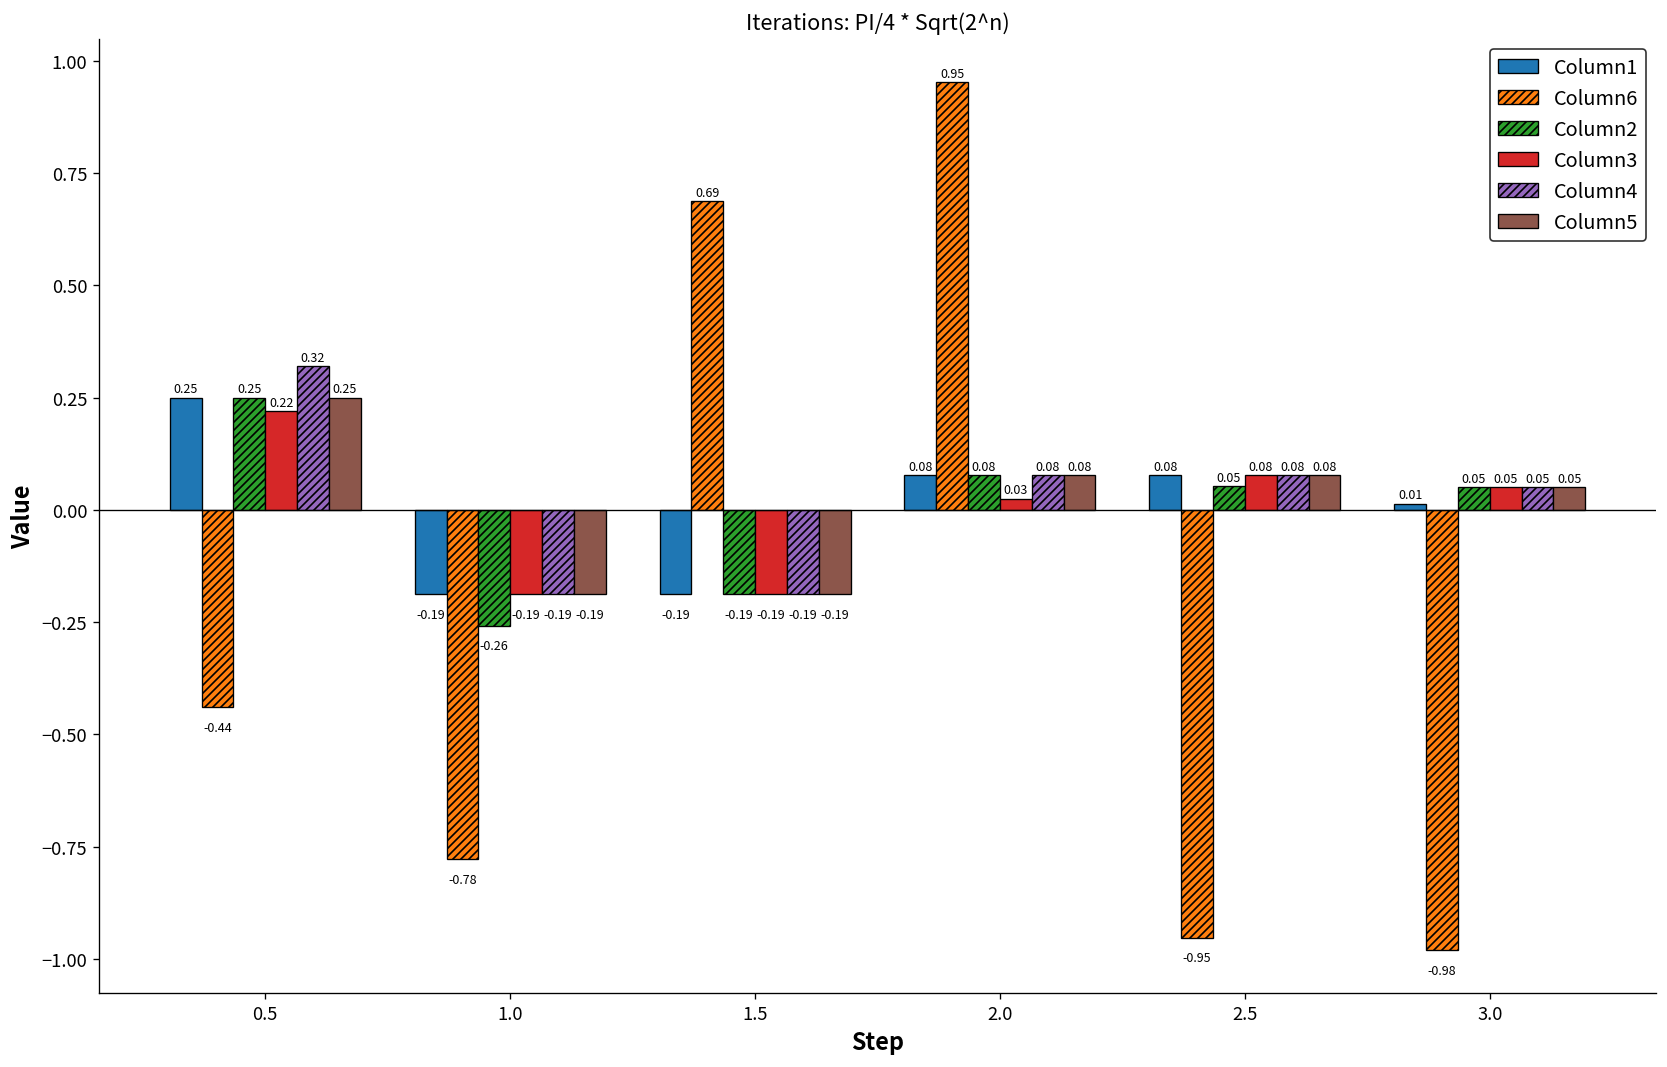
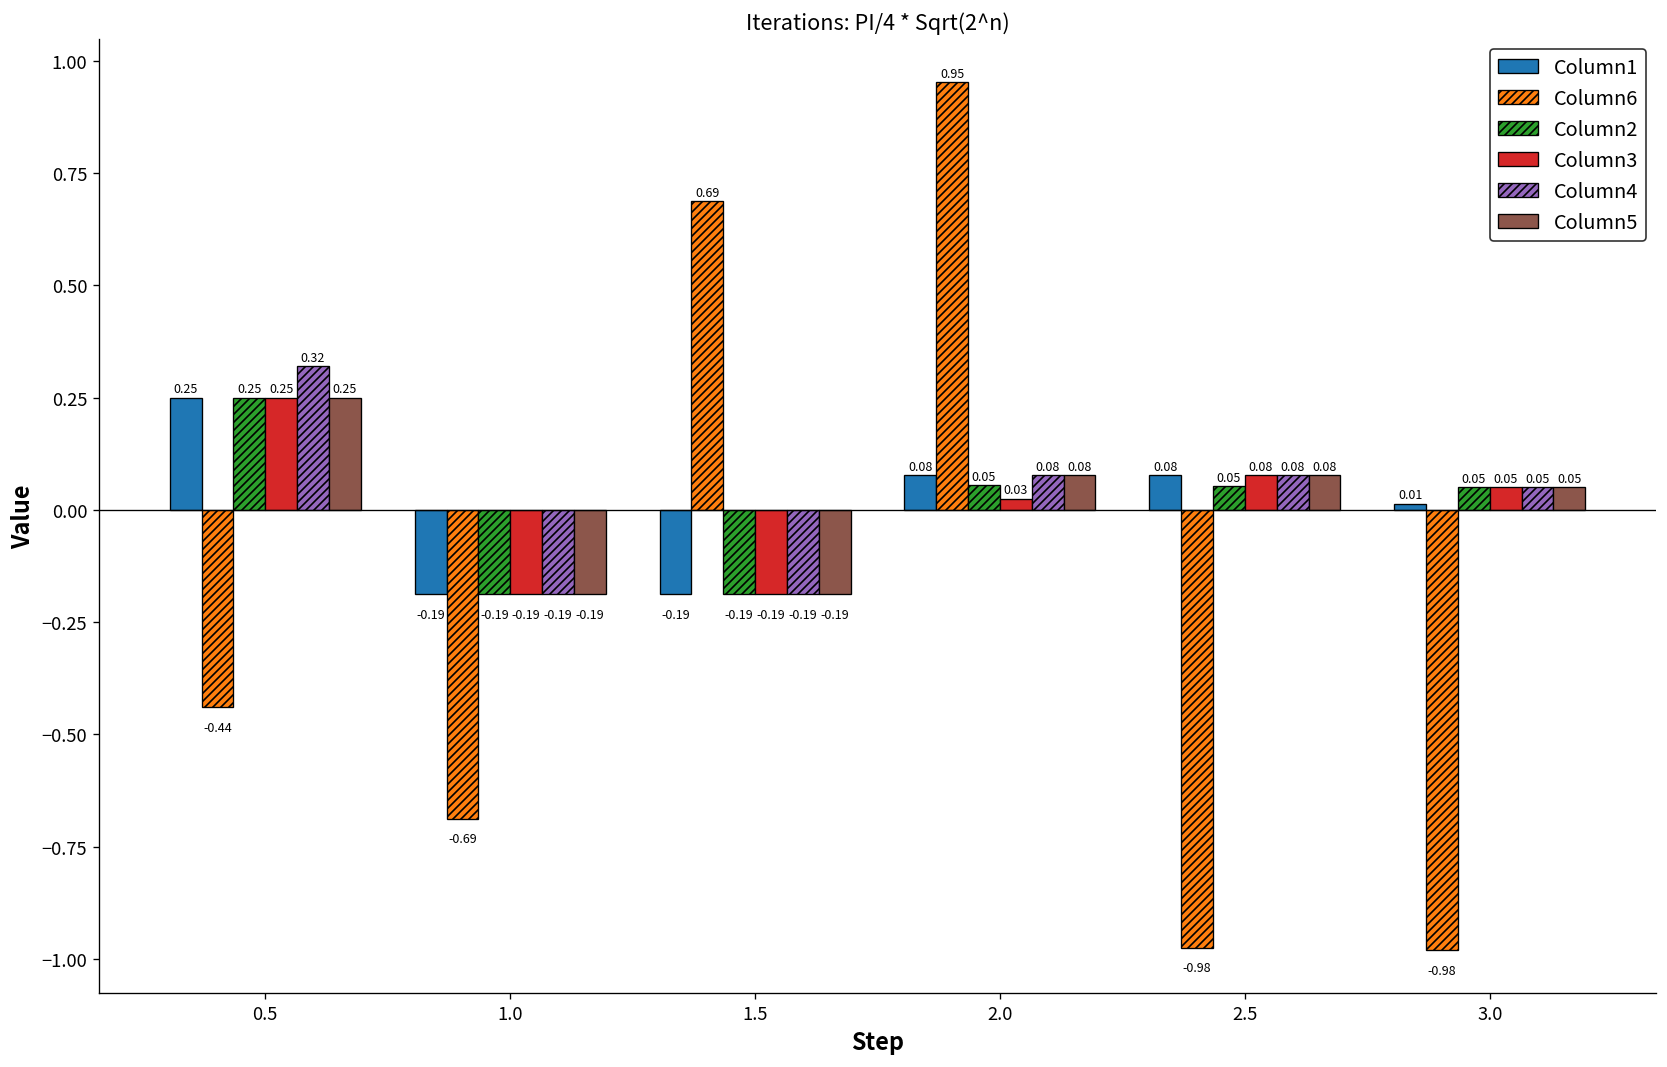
Column3, 0.5: 0.22 -> 0.25
Column6, 1.0: -0.78 -> -0.69
Column2, 1.0: -0.26 -> -0.19
Column2, 2.0: 0.08 -> 0.05
Column6, 2.5: -0.95 -> -0.98
